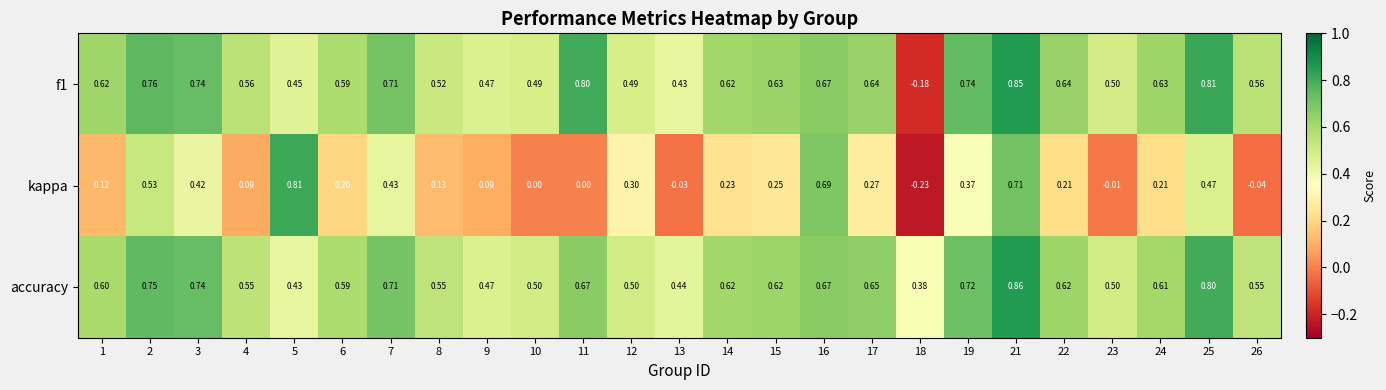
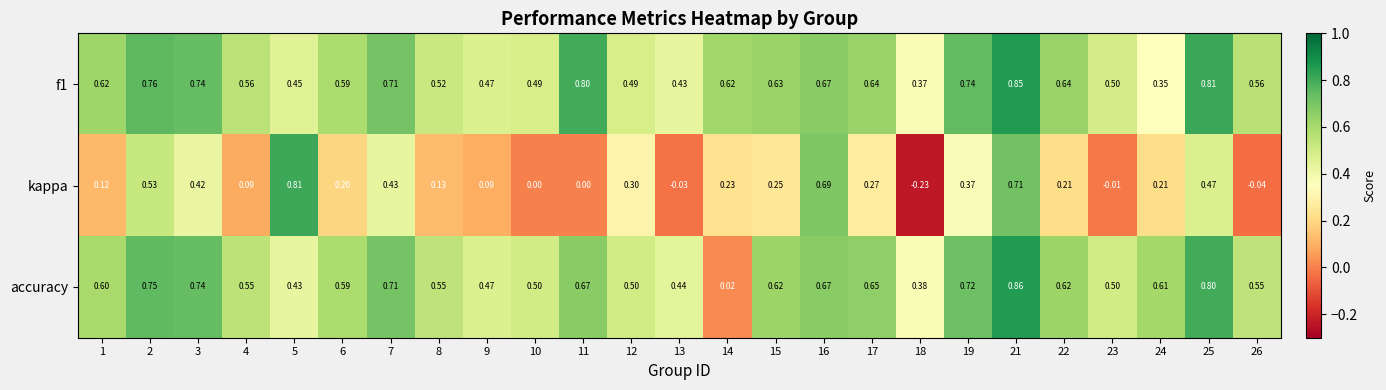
f1, 18: -0.18 -> 0.37
f1, 24: 0.63 -> 0.35
accuracy, 14: 0.62 -> 0.02
